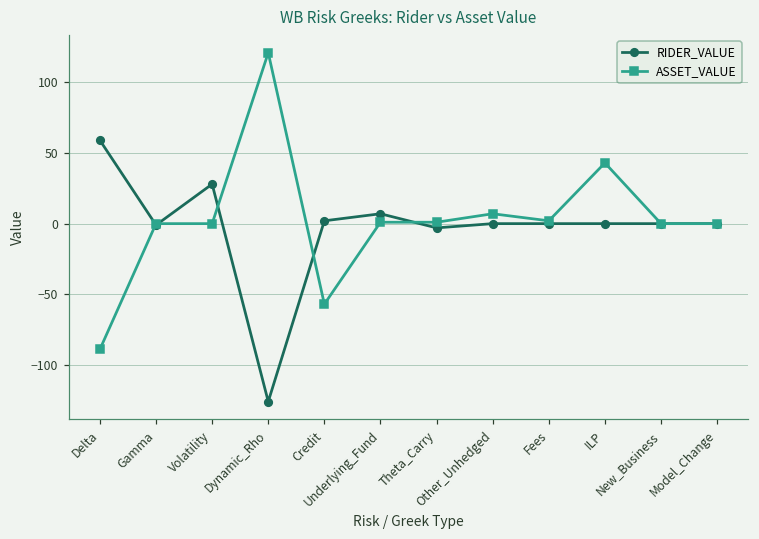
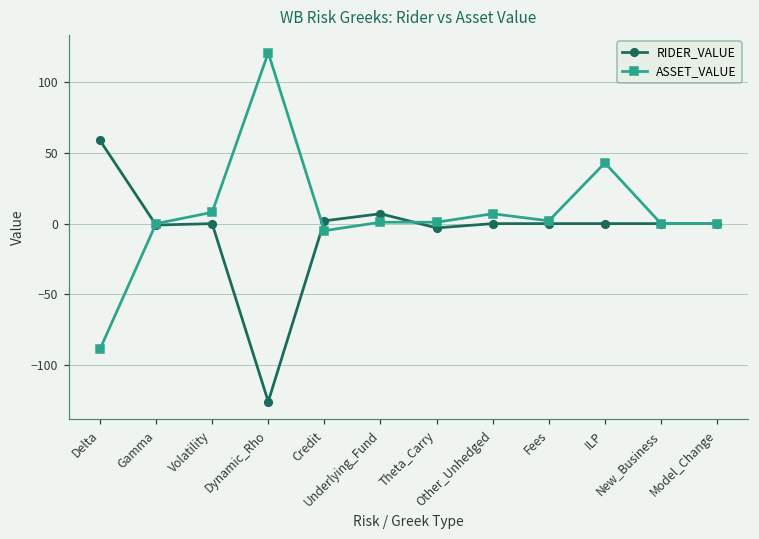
RIDER_VALUE, Volatility: 28 -> 0
ASSET_VALUE, Volatility: 0 -> 8
ASSET_VALUE, Credit: -57 -> -5
